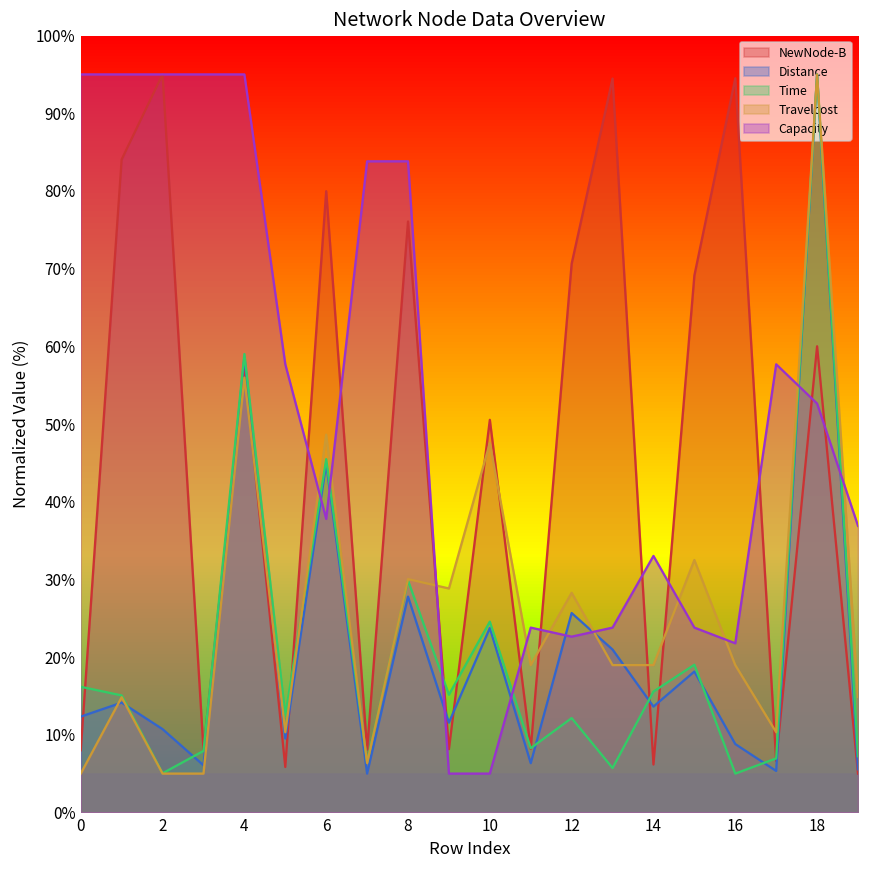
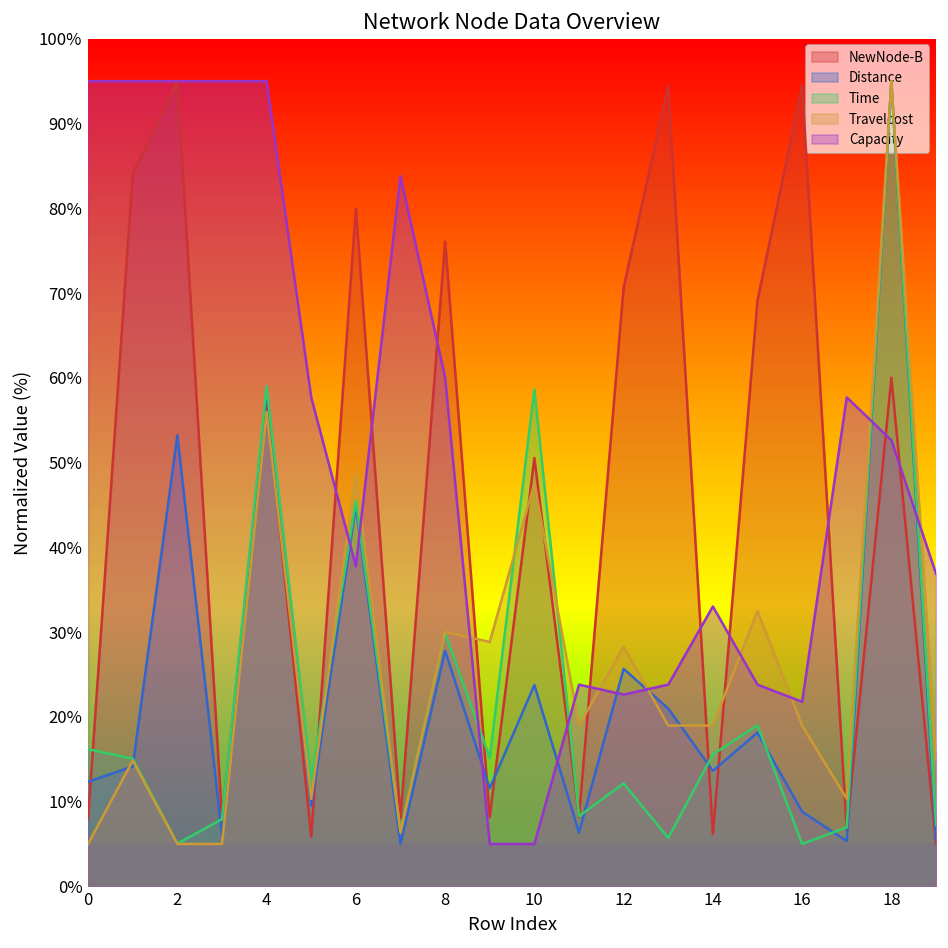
Distance, 2: 11% -> 53%
Capacity, 8: 84% -> 60%
Time, 10: 25% -> 59%
